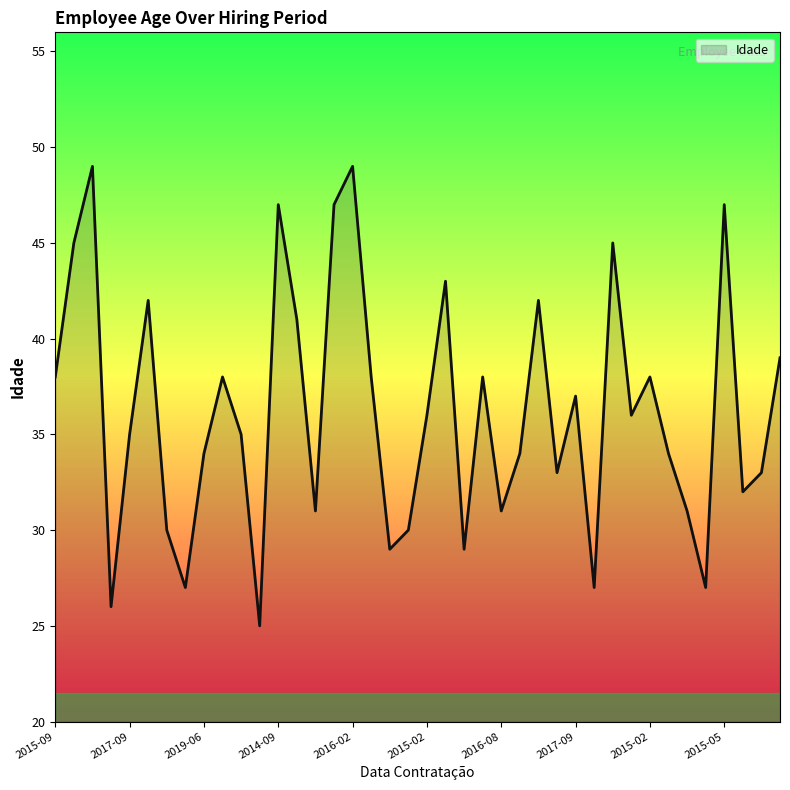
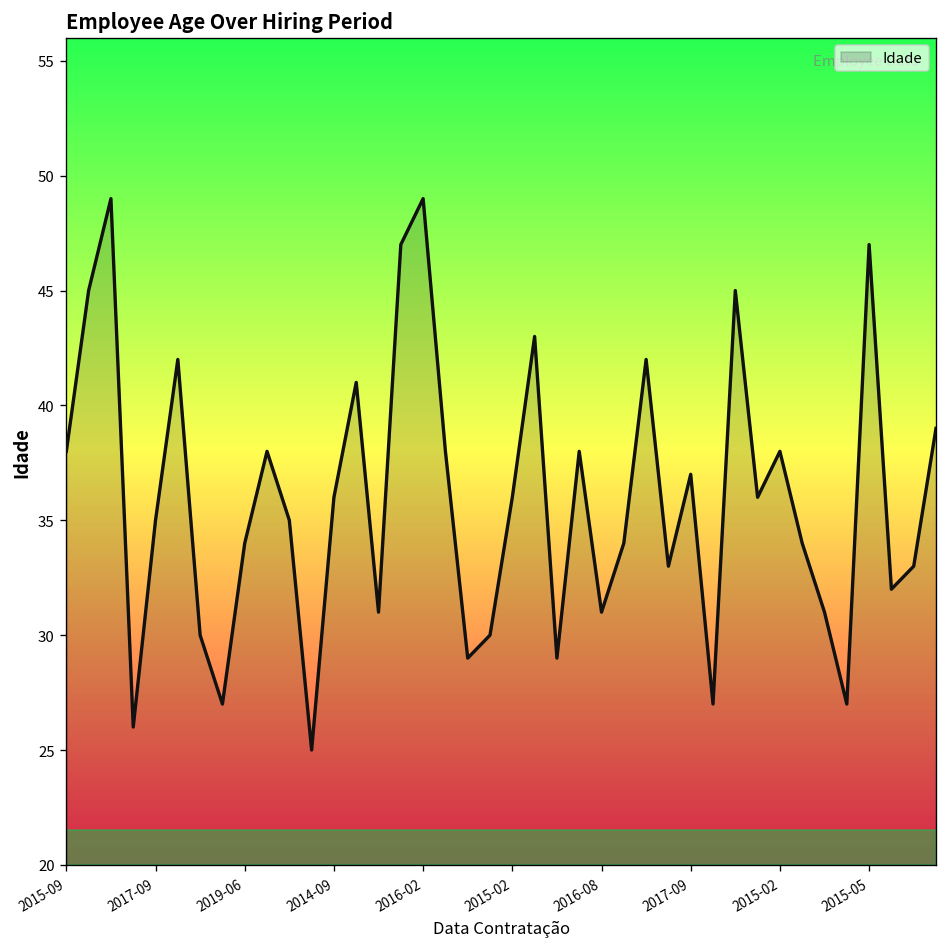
2014-09: 47 -> 36
